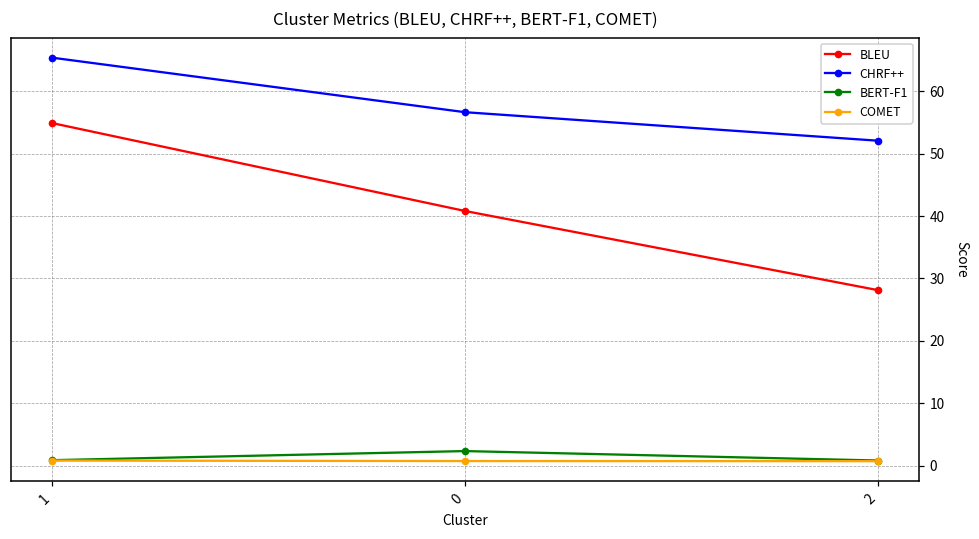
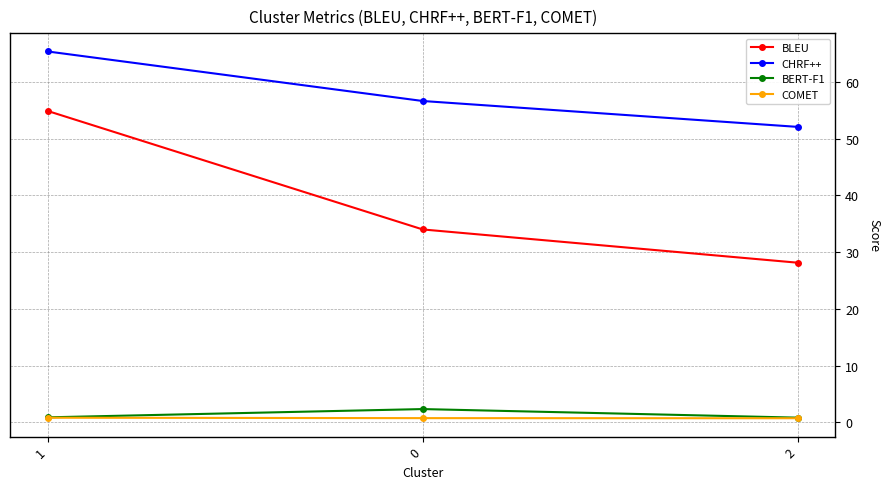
BLEU, 0: 41 -> 34
